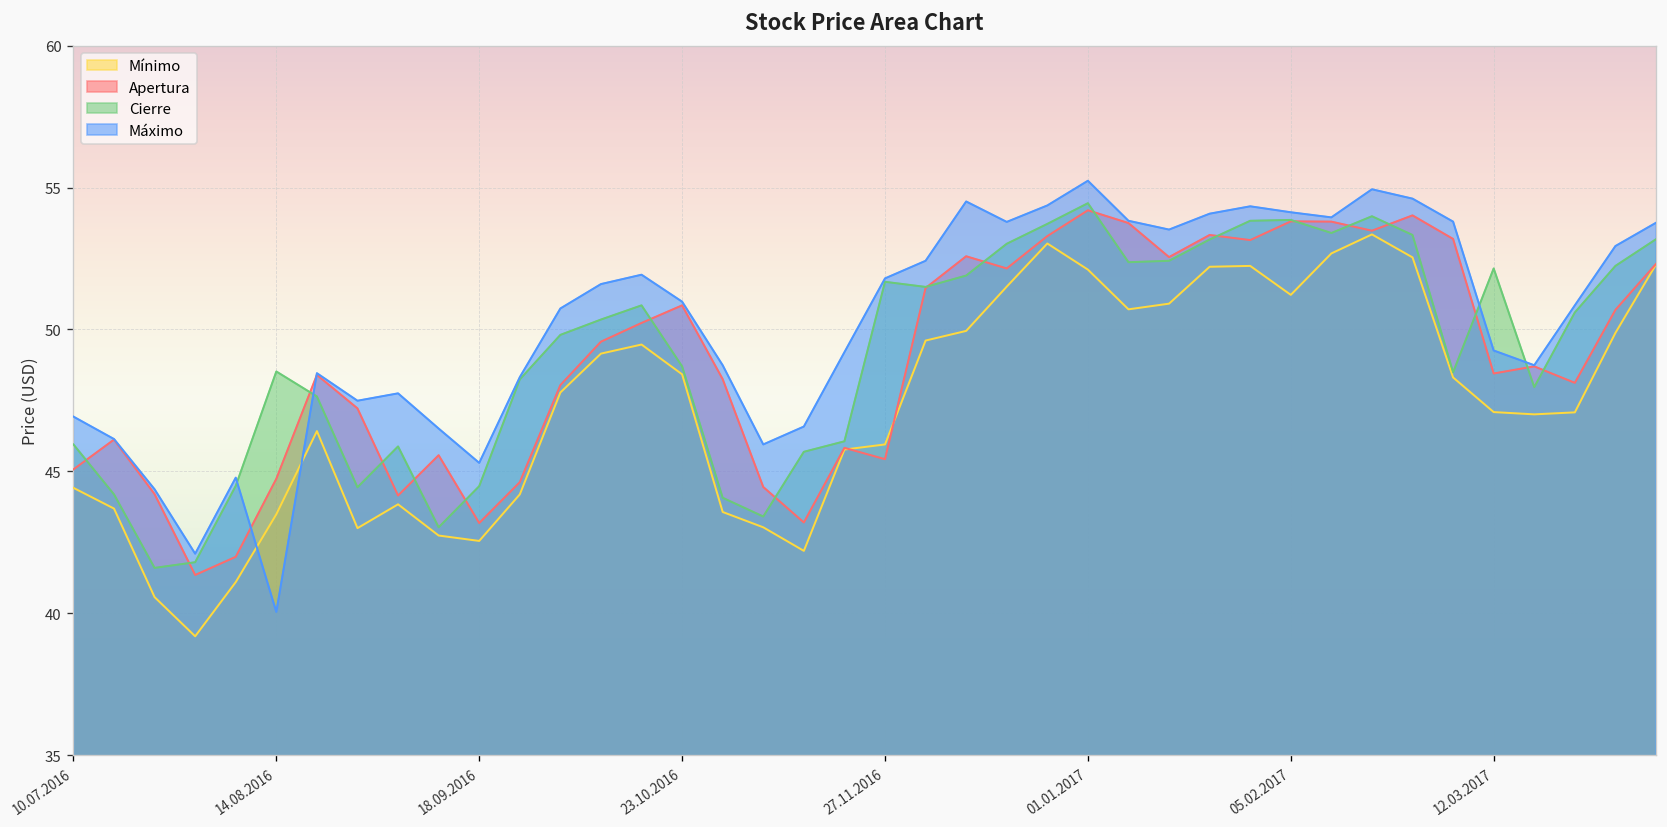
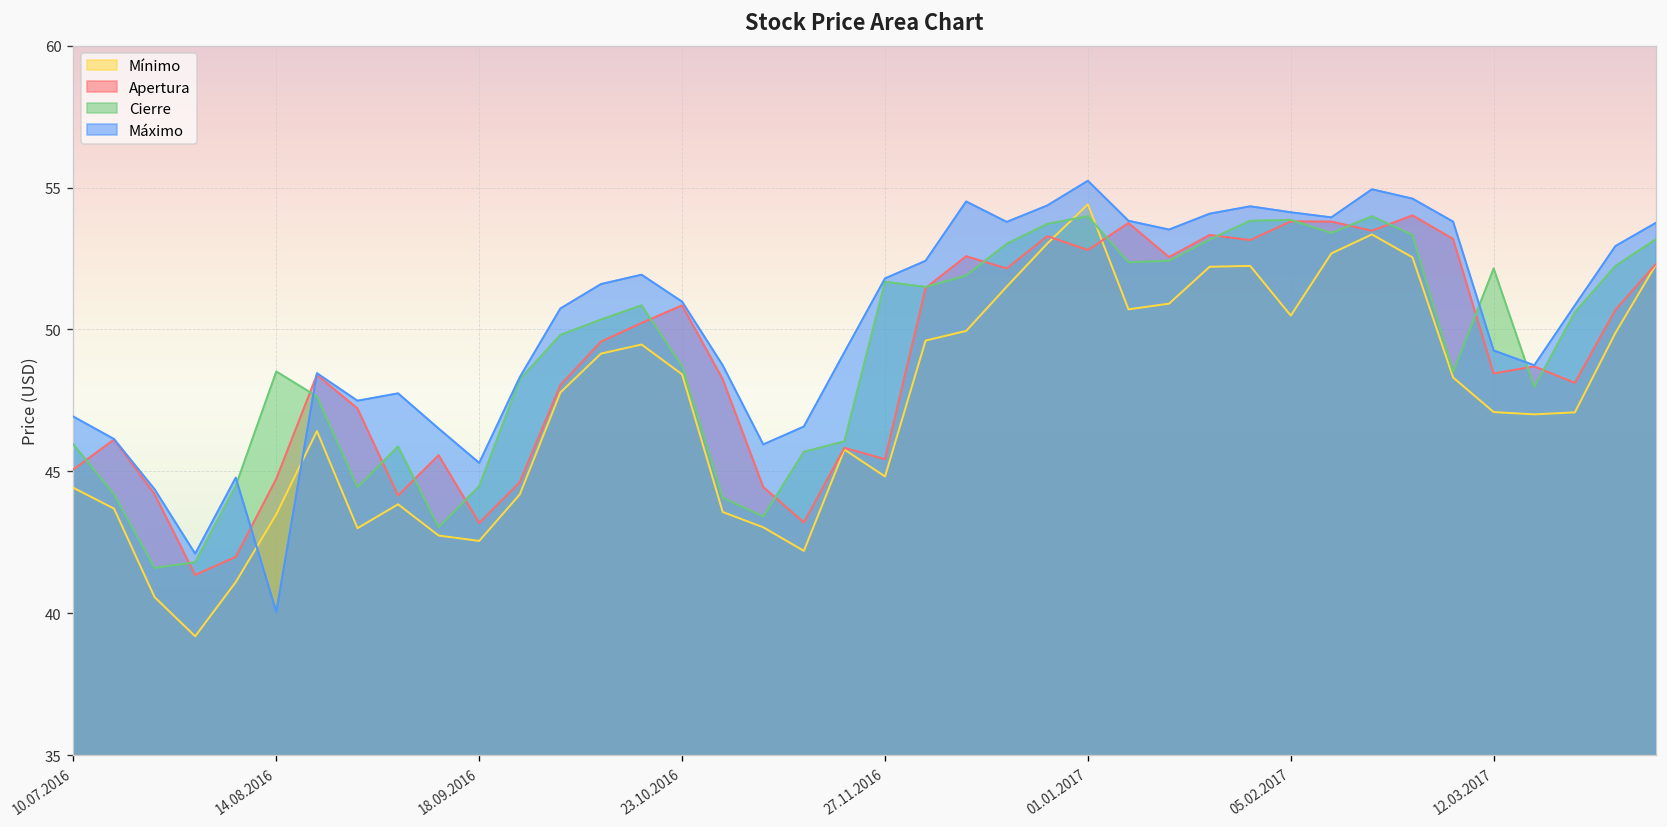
Mínimo, 27.11.2016: 46.0 -> 44.8
Mínimo, 01.01.2017: 52.1 -> 54.4
Apertura, 01.01.2017: 54.2 -> 52.8
Cierre, 01.01.2017: 54.5 -> 54.0
Mínimo, 05.02.2017: 51.2 -> 50.5
